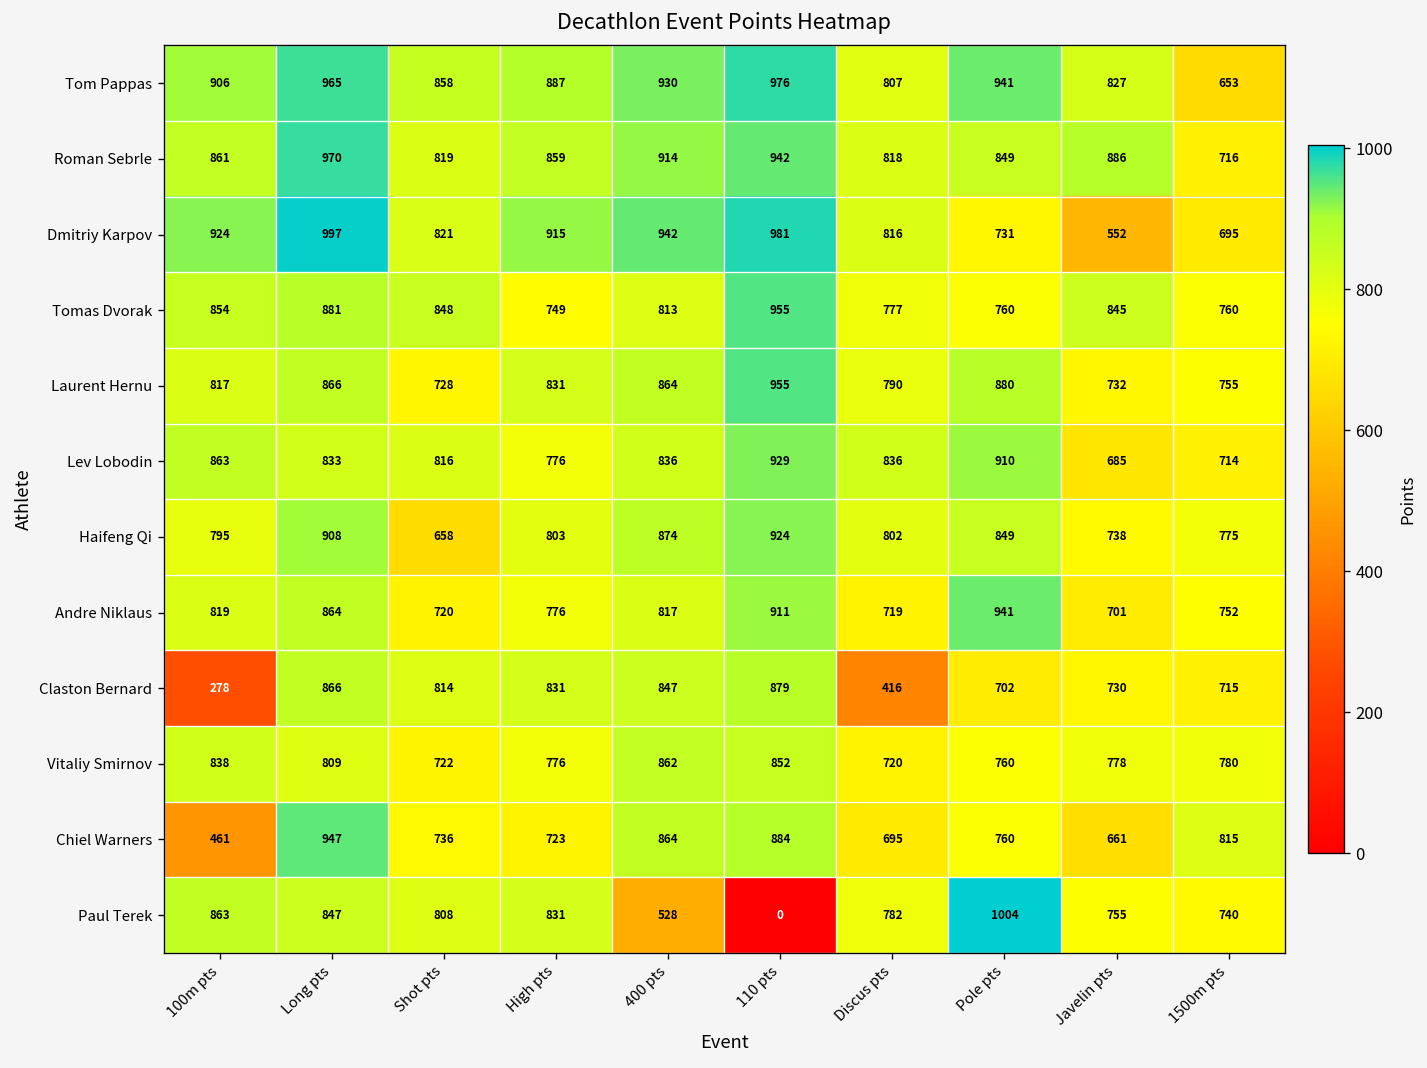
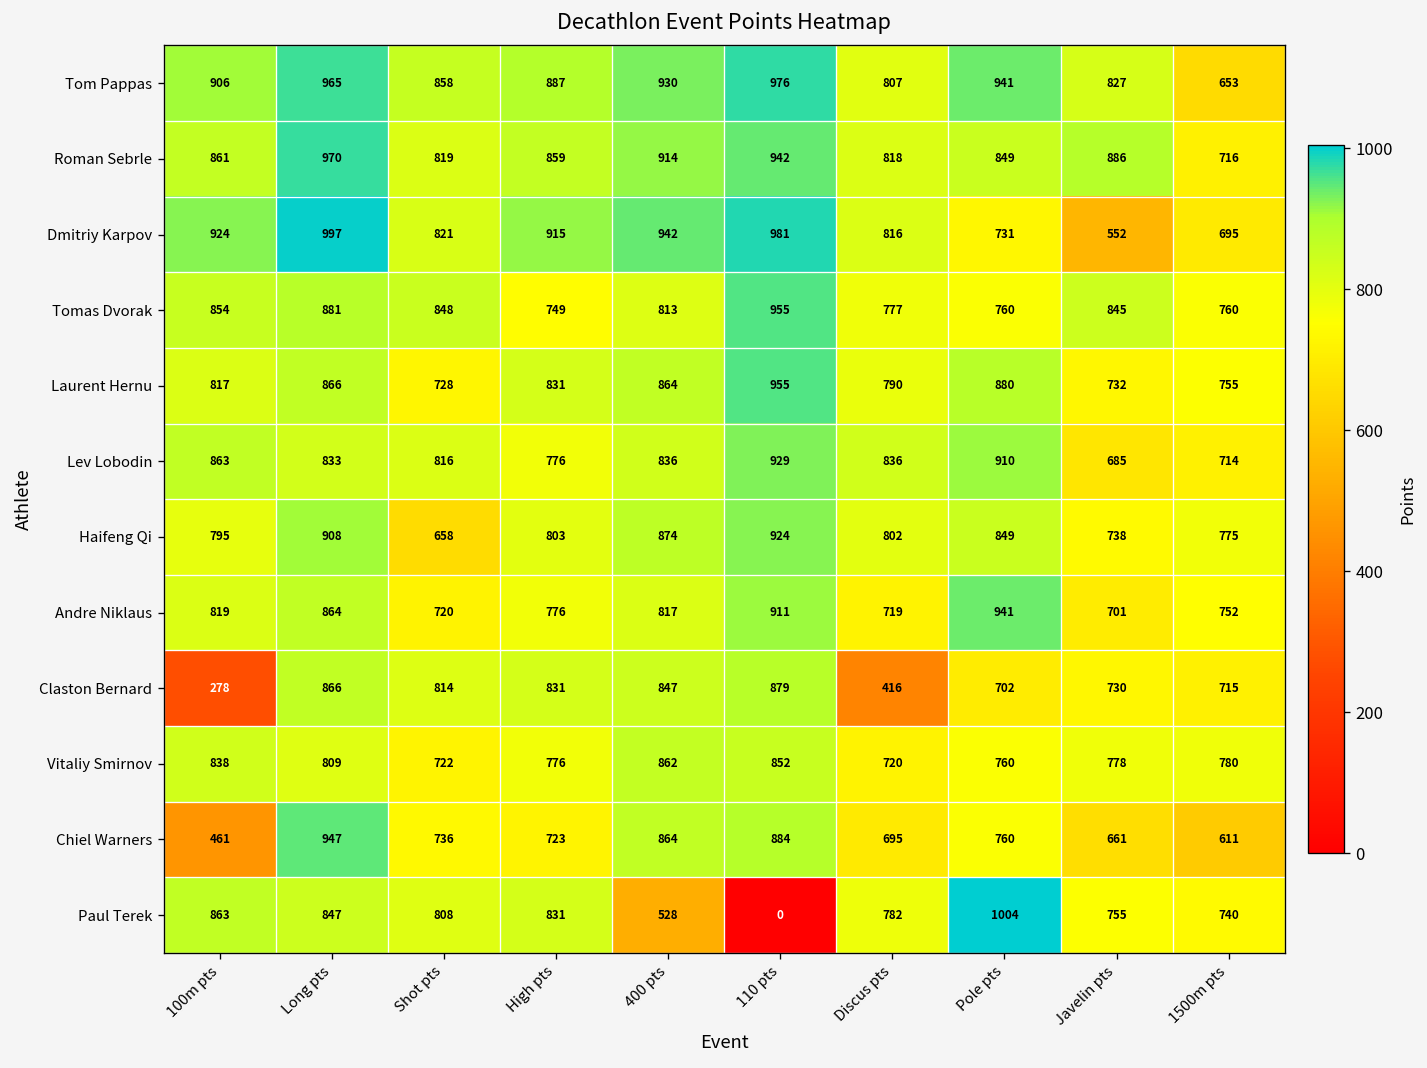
Chiel Warners, 1500m pts: 815 -> 611
